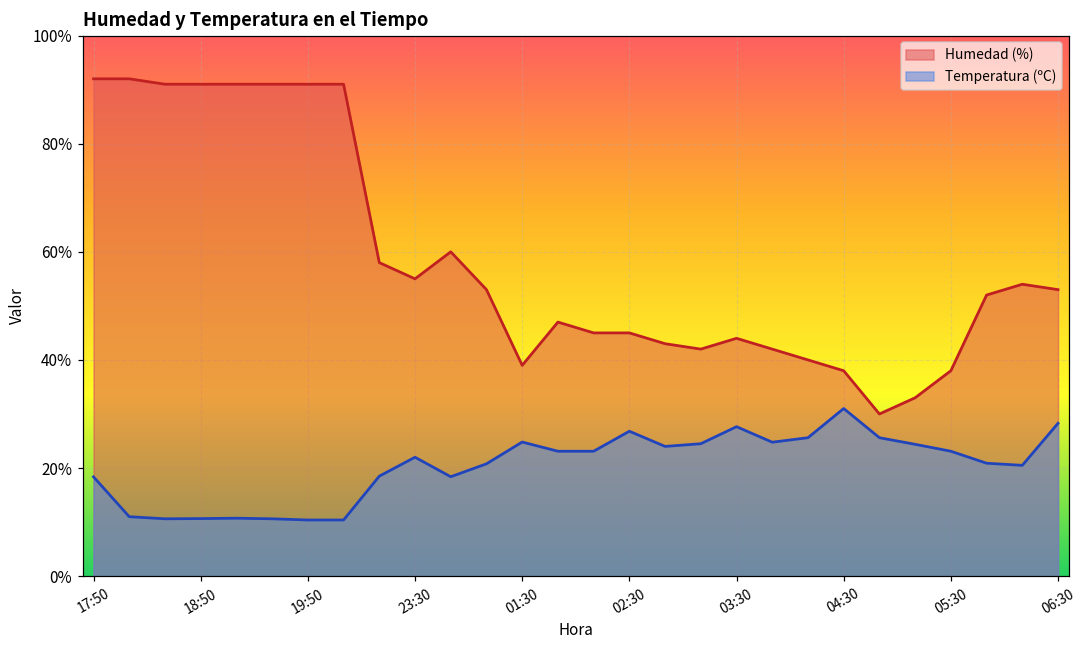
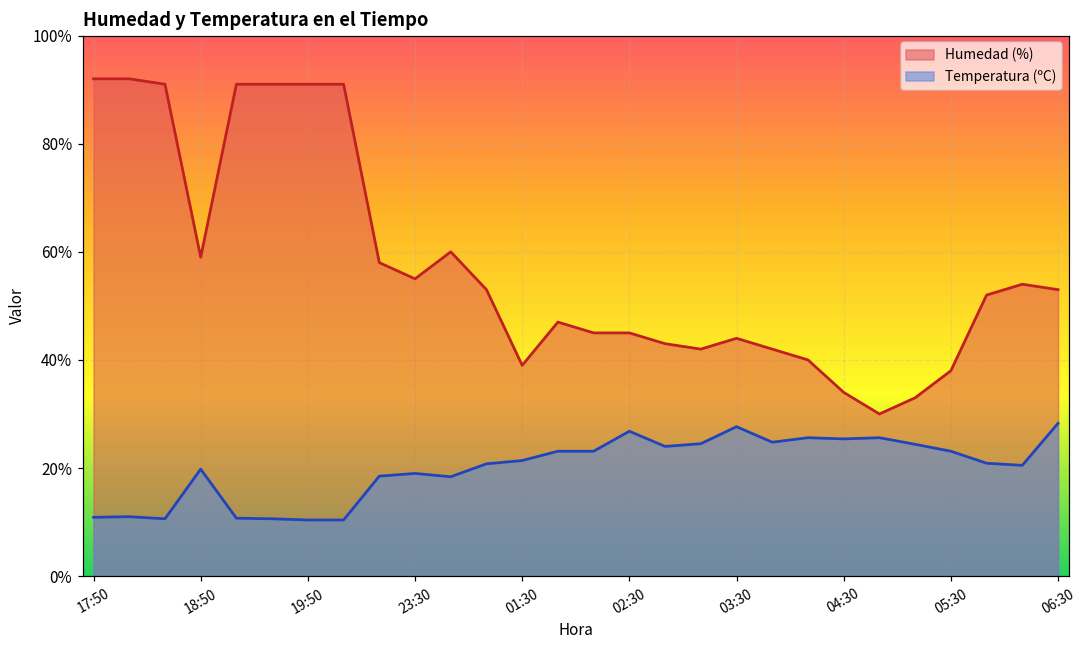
Temperatura (ºC), 17:50: 18% -> 11%
Humedad (%), 18:50: 91% -> 59%
Temperatura (ºC), 18:50: 11% -> 20%
Temperatura (ºC), 23:30: 22% -> 19%
Temperatura (ºC), 01:30: 25% -> 21%
Humedad (%), 04:30: 38% -> 34%
Temperatura (ºC), 04:30: 31% -> 25%
